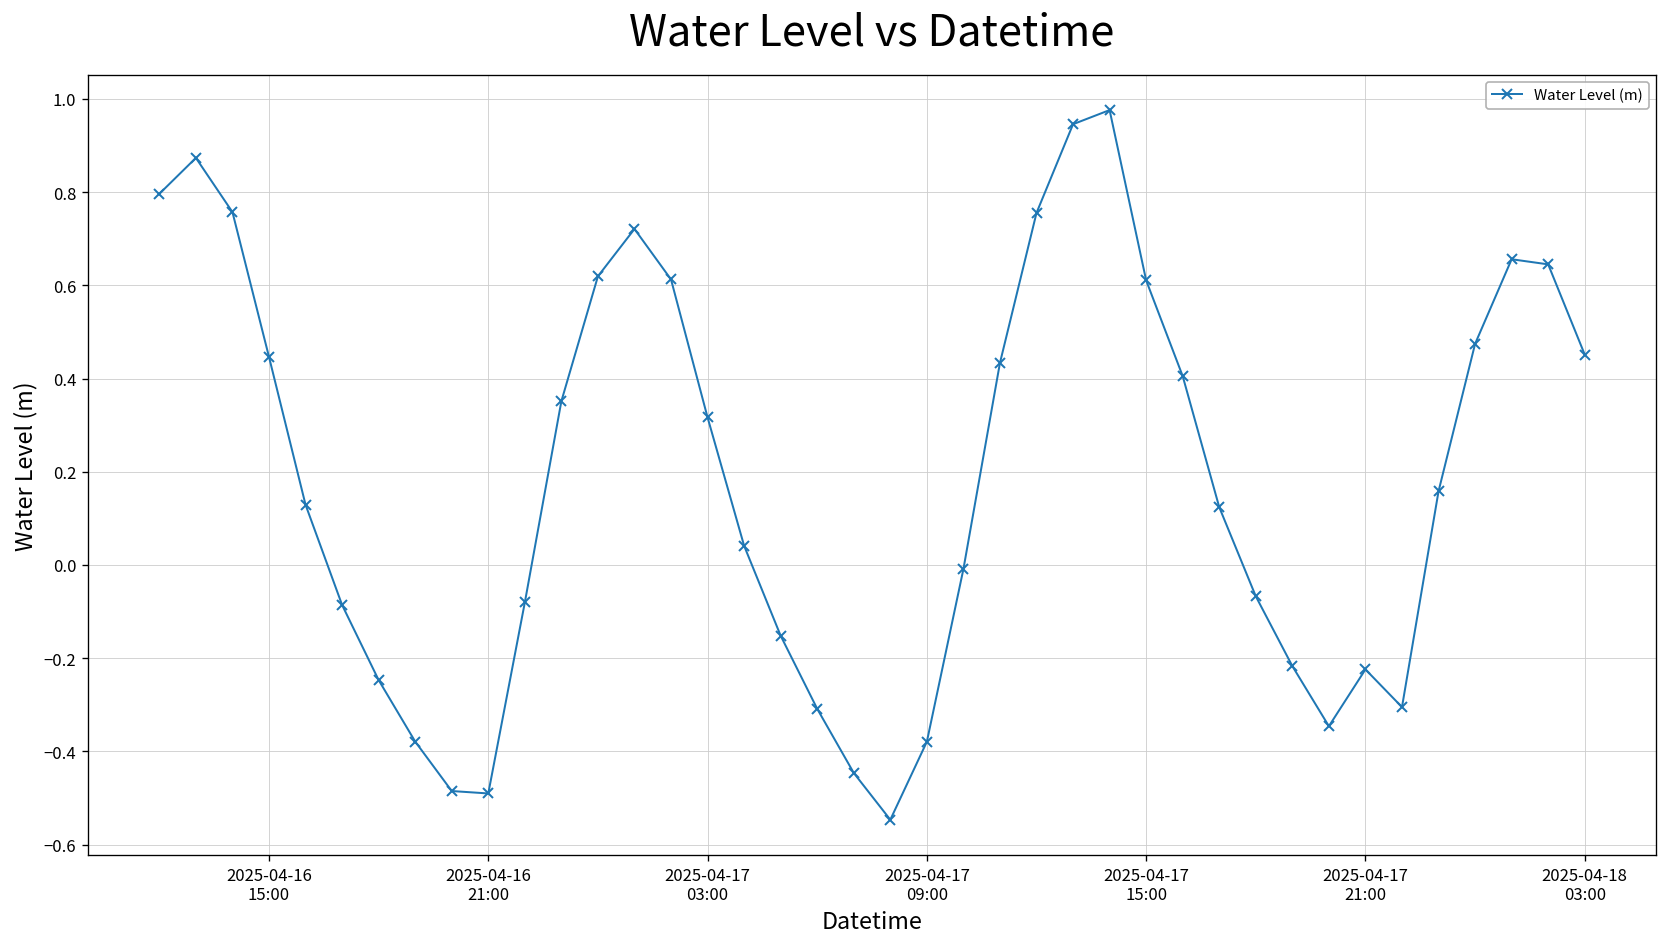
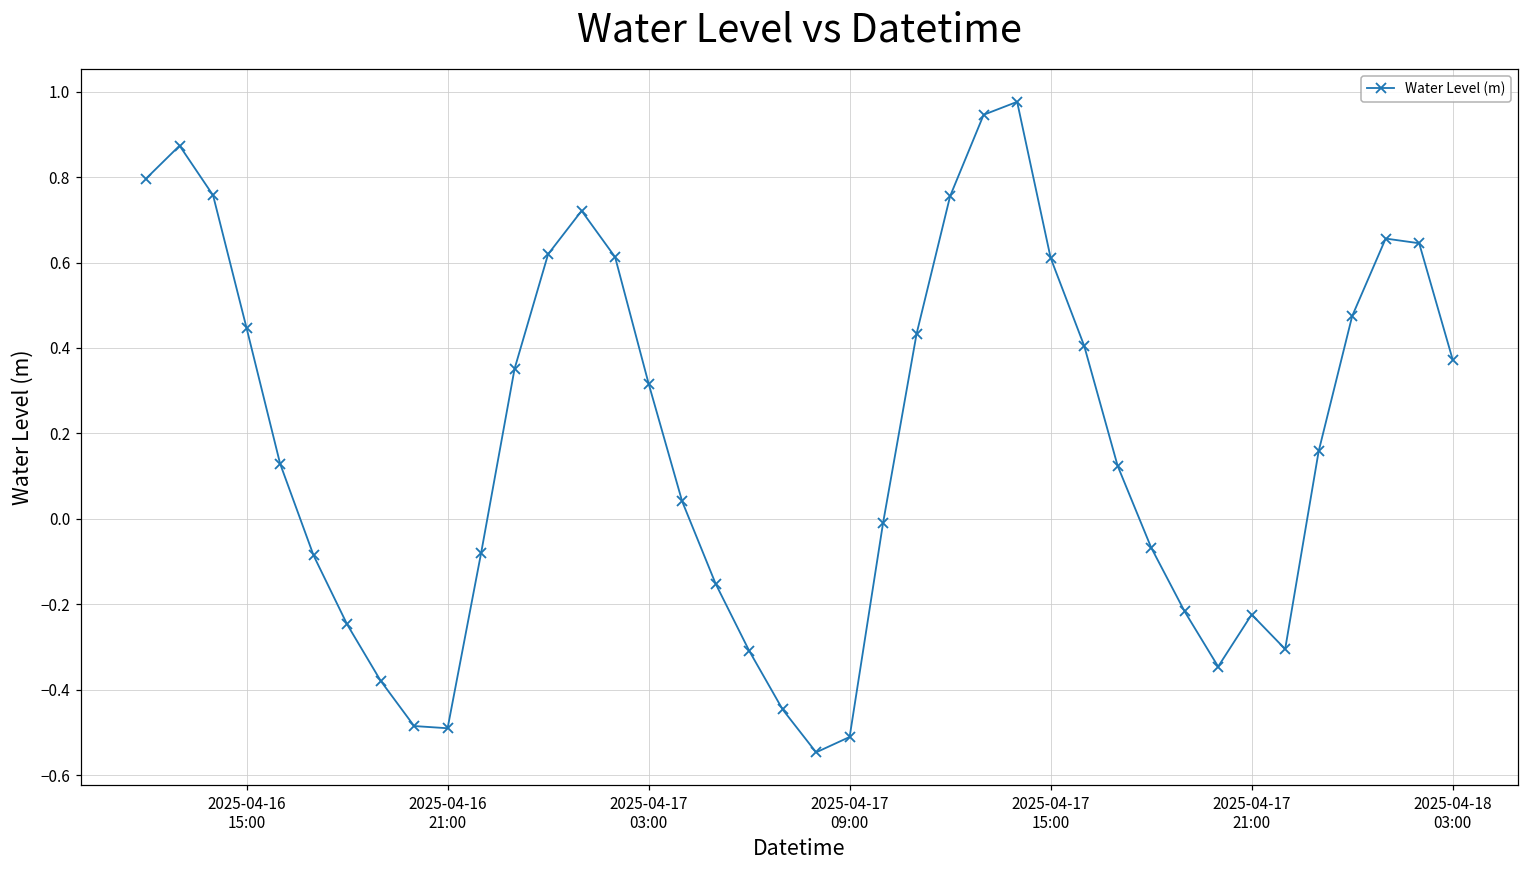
2025-04-17 09:00: -0.38 -> -0.51
2025-04-18 03:00: 0.45 -> 0.37
